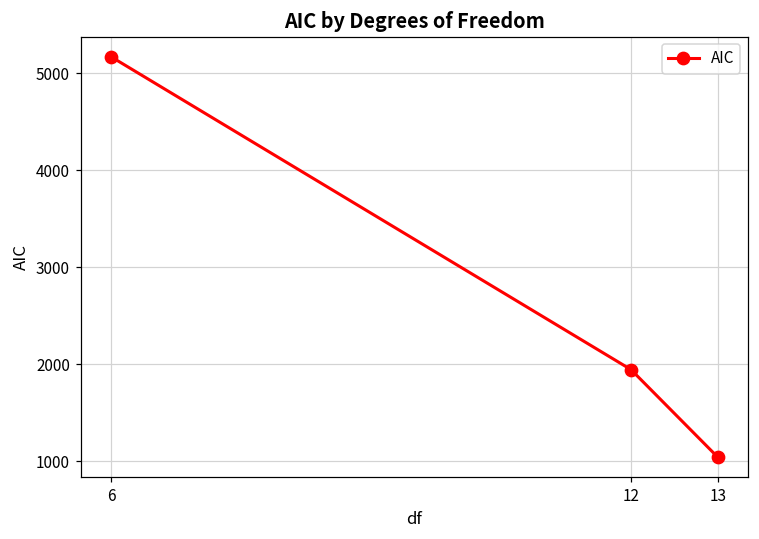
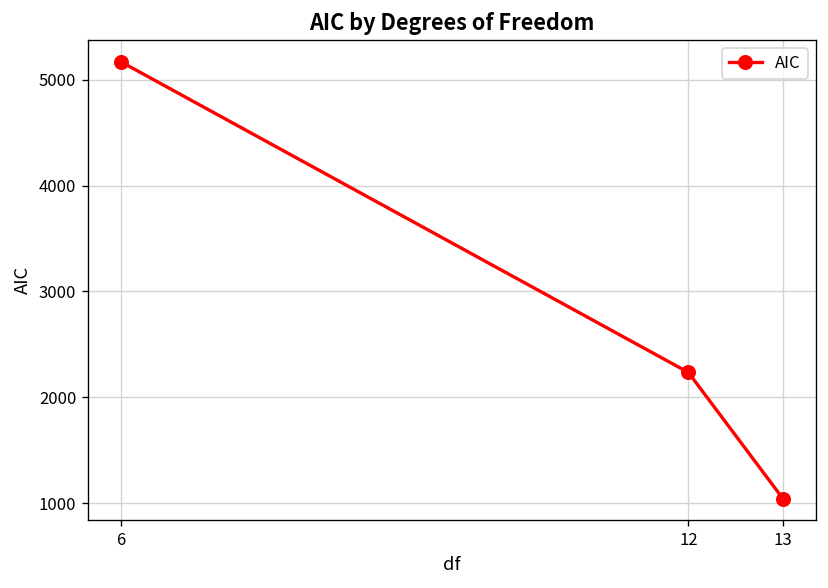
12: 1900 -> 2200
